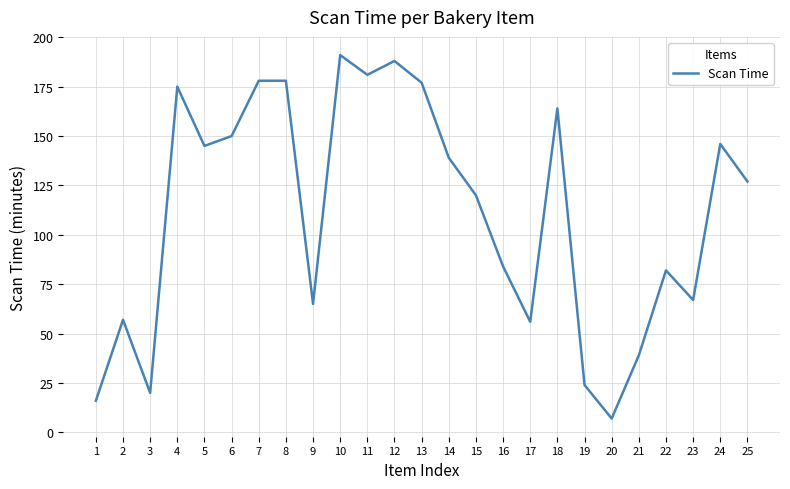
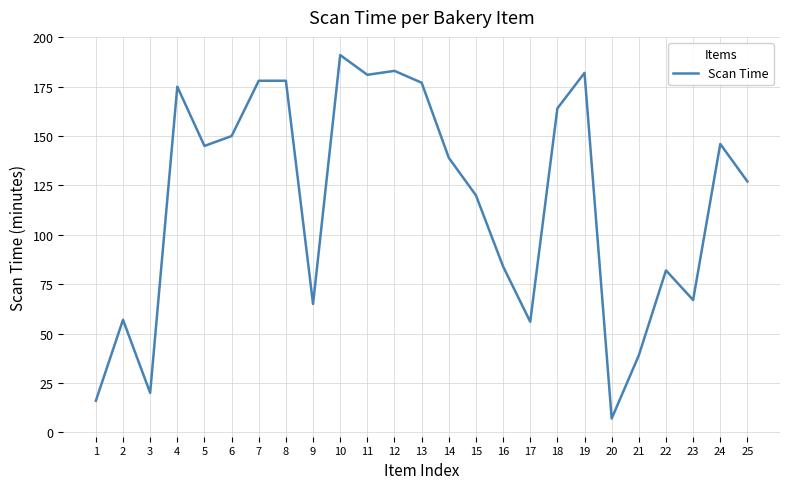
12: 188 -> 183
19: 24 -> 182
